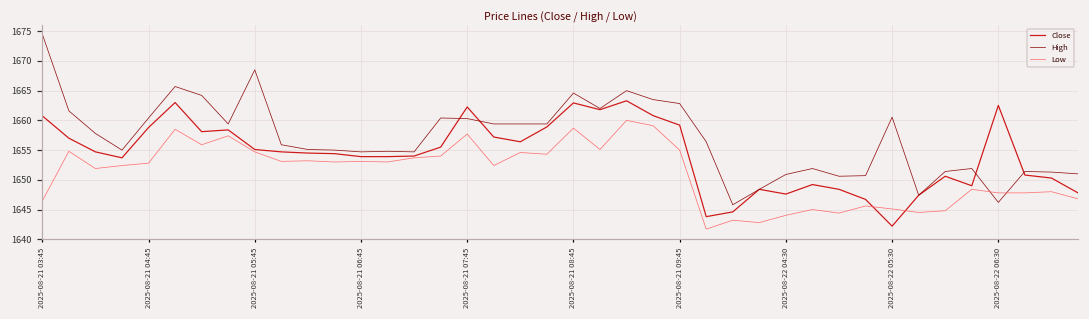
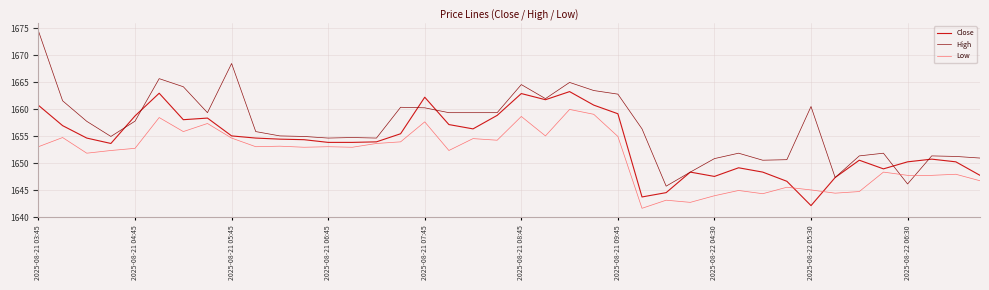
Low, 2025-08-21 03:45: 1646 -> 1653
High, 2025-08-21 04:45: 1660 -> 1658
Close, 2025-08-22 06:30: 1663 -> 1650
